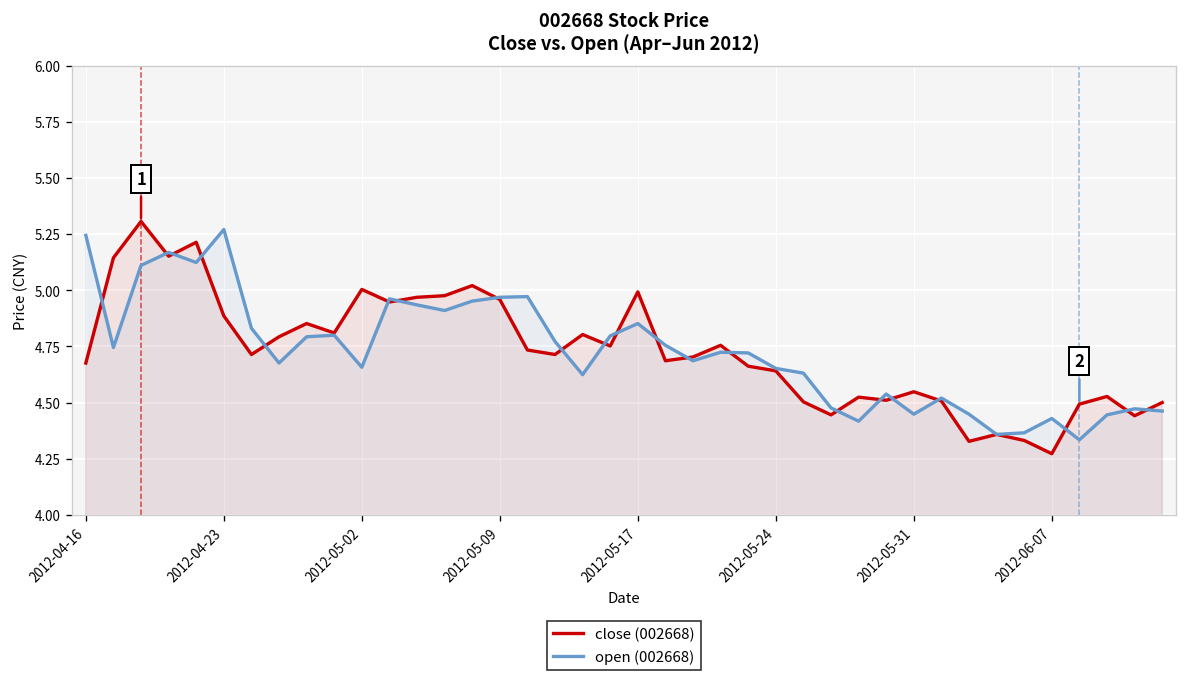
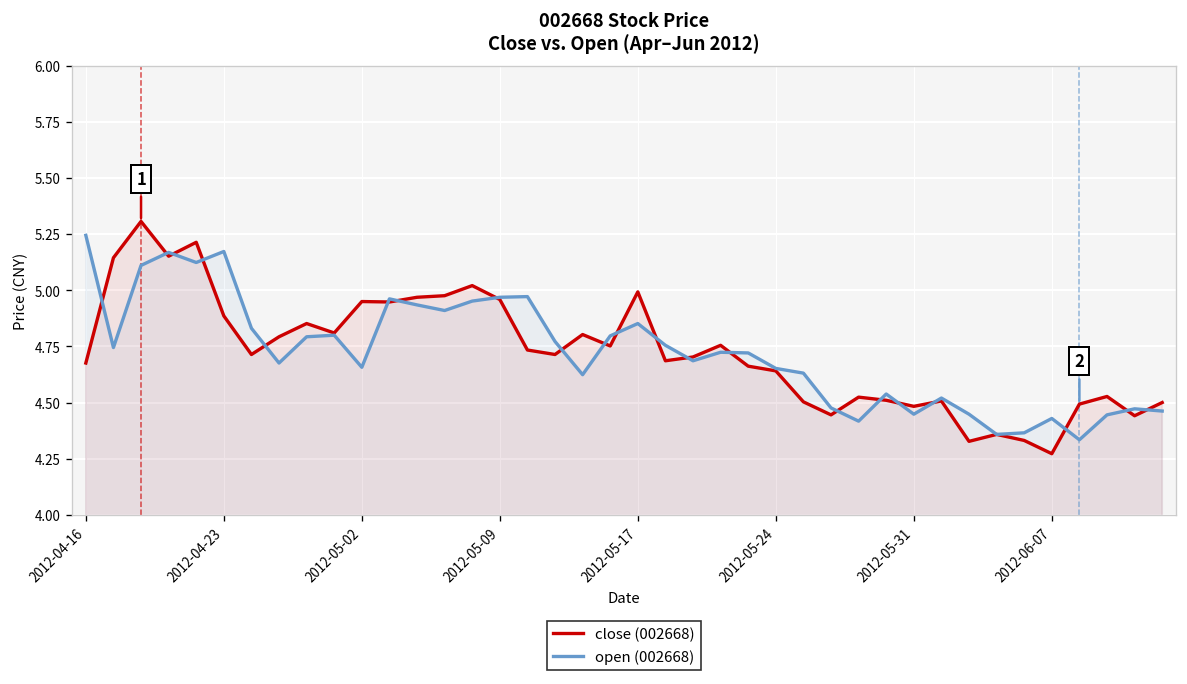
open (002668), 2012-04-23: 5.27 -> 5.17
close (002668), 2012-05-02: 5.00 -> 4.95
close (002668), 2012-05-31: 4.55 -> 4.48
